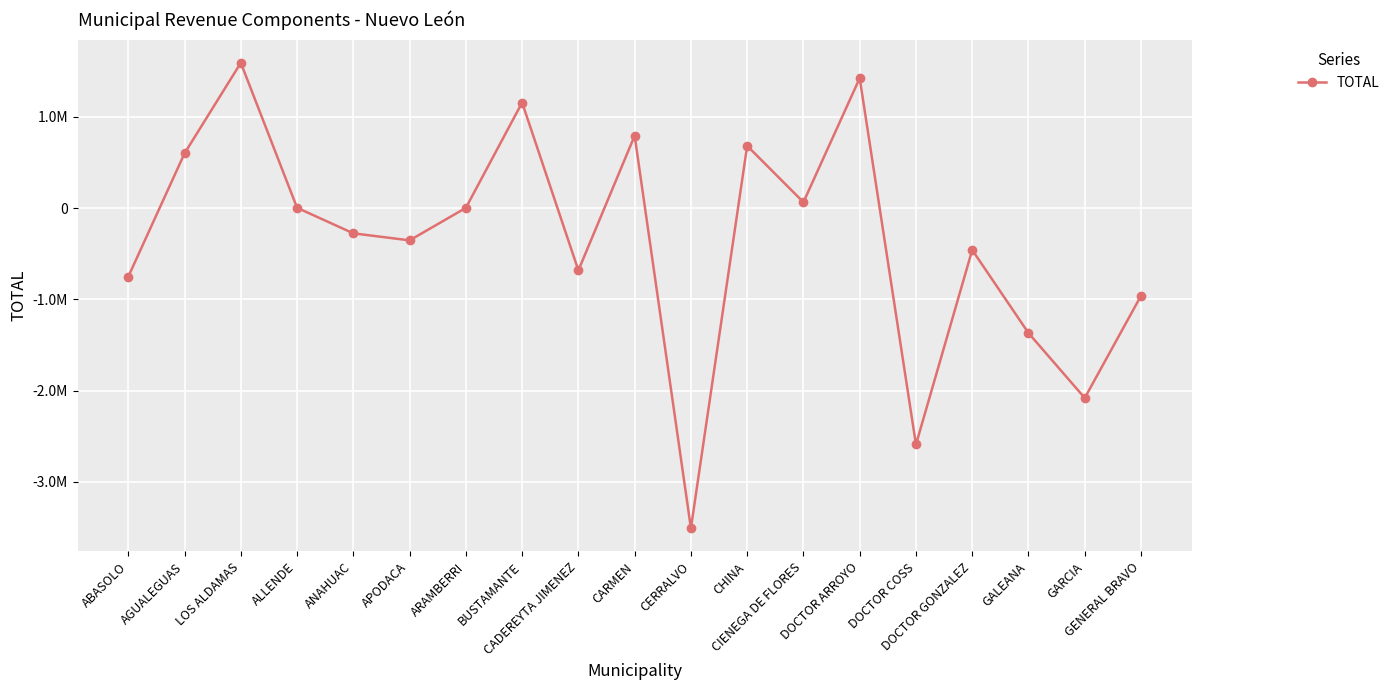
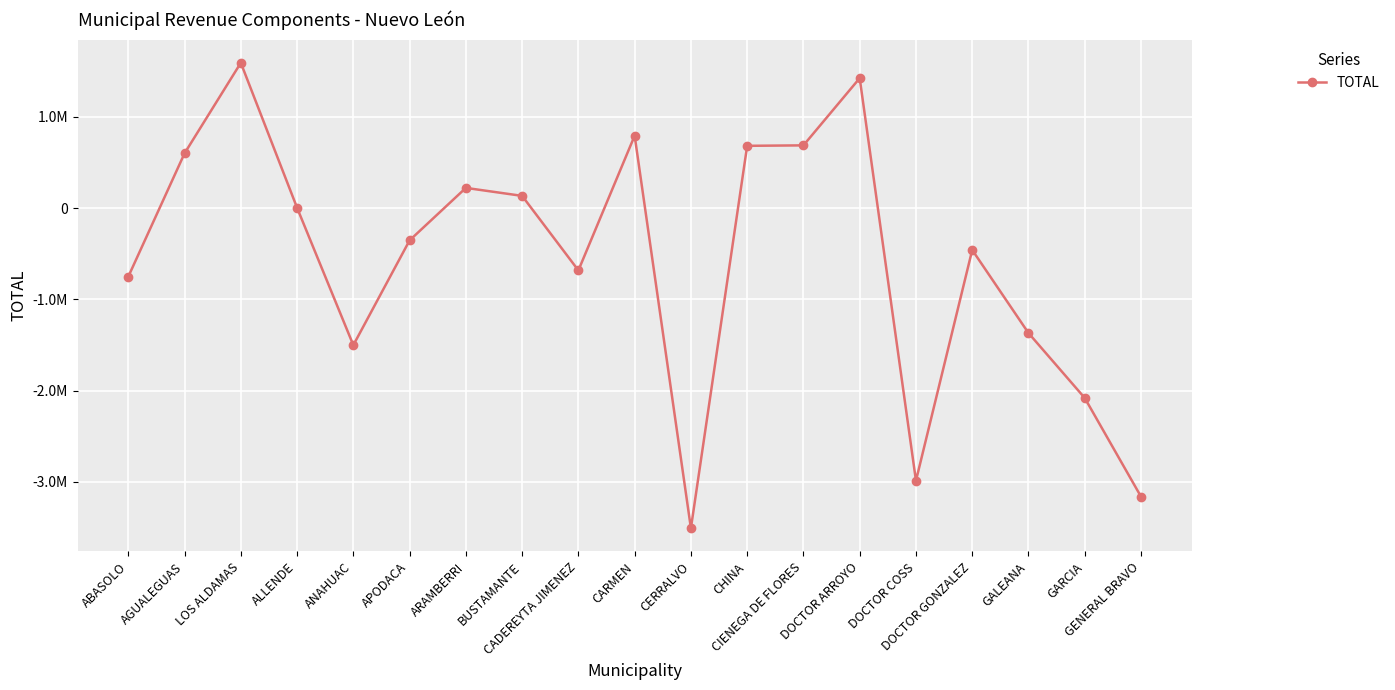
ANAHUAC: -300000 -> -1500000
ARAMBERRI: 0 -> 200000
BUSTAMANTE: 1200000 -> 100000
CIENEGA DE FLORES: 100000 -> 700000
DOCTOR COSS: -2600000 -> -3000000
GENERAL BRAVO: -1000000 -> -3200000
